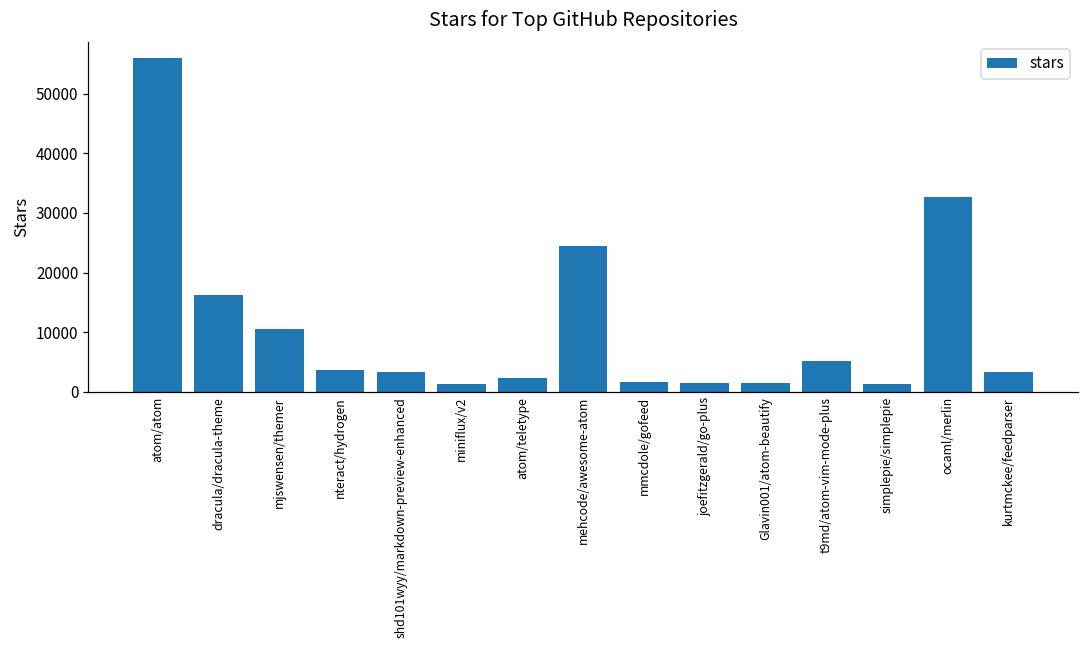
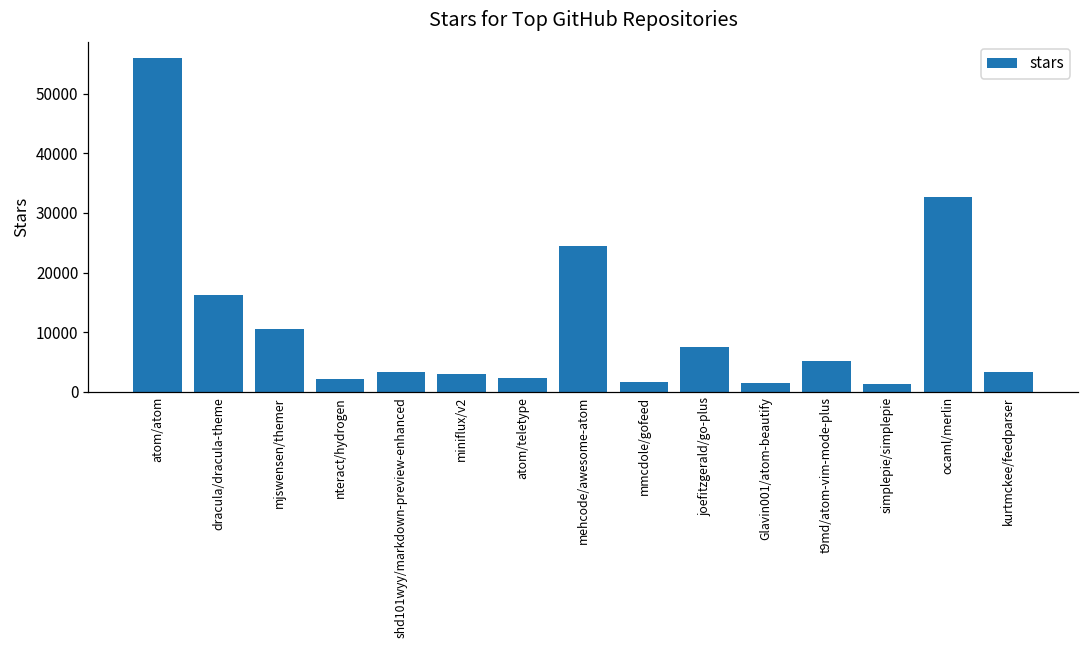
nteract/hydrogen: 4000 -> 2000
miniflux/v2: 1000 -> 3000
joefitzgerald/go-plus: 2000 -> 7000
